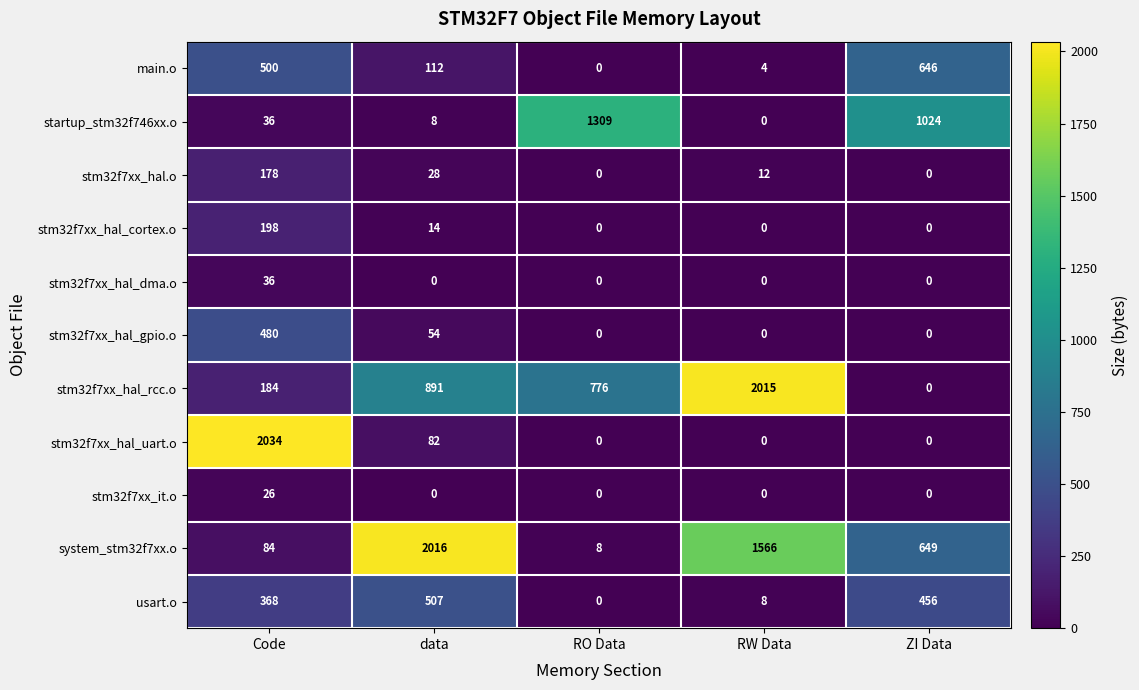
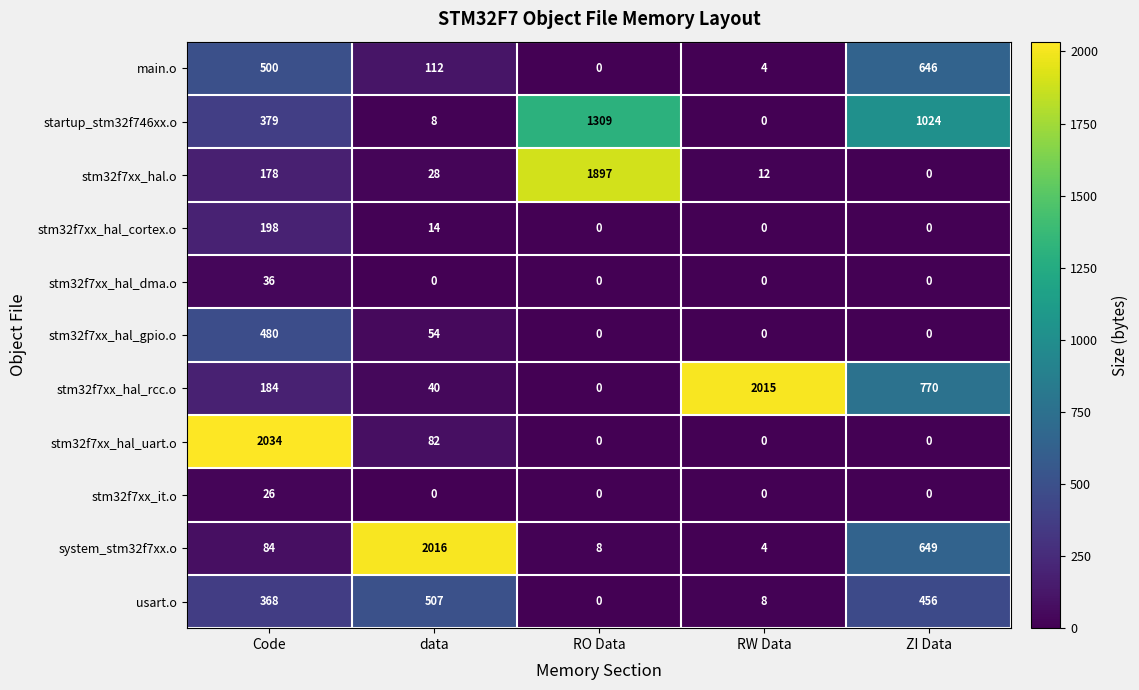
startup_stm32f746xx.o, Code: 36 -> 379
stm32f7xx_hal.o, RO Data: 0 -> 1897
stm32f7xx_hal_rcc.o, data: 891 -> 40
stm32f7xx_hal_rcc.o, RO Data: 776 -> 0
stm32f7xx_hal_rcc.o, ZI Data: 0 -> 770
system_stm32f7xx.o, RW Data: 1566 -> 4
